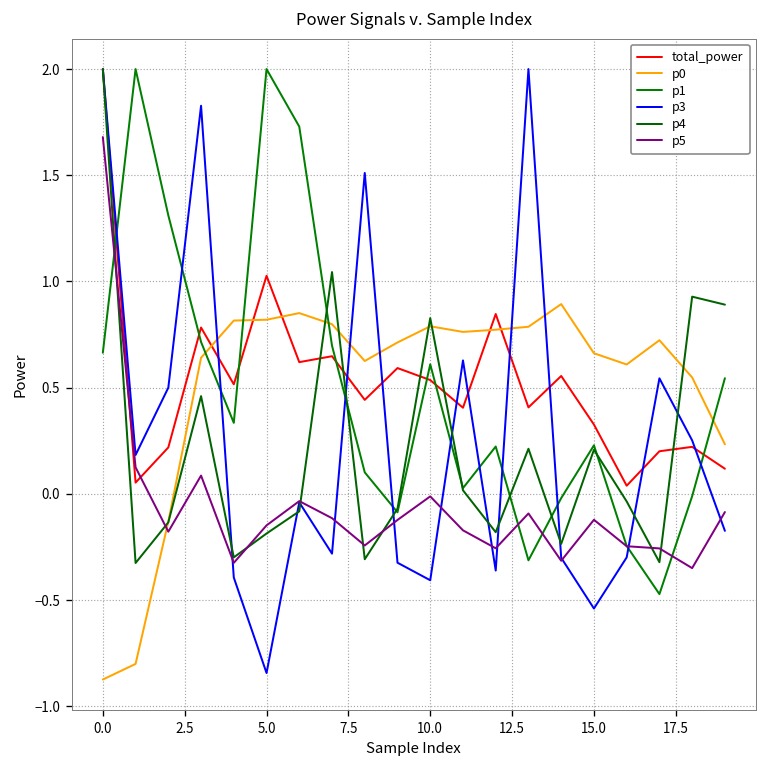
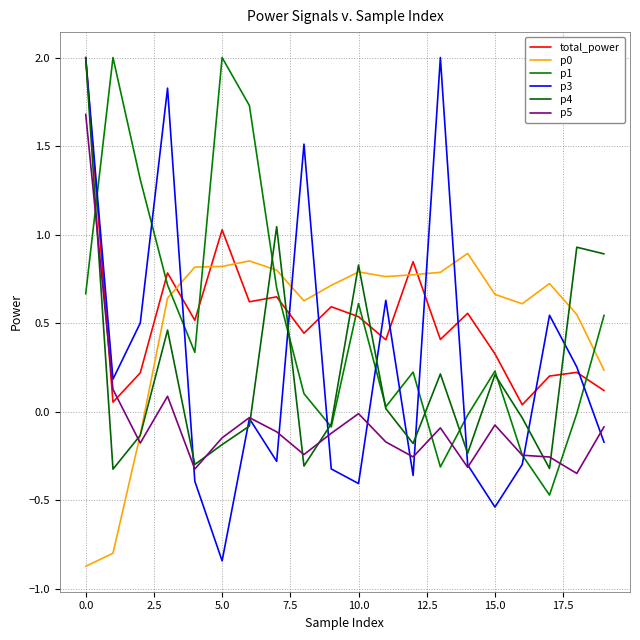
p5, 15.0: -0.12 -> -0.08
